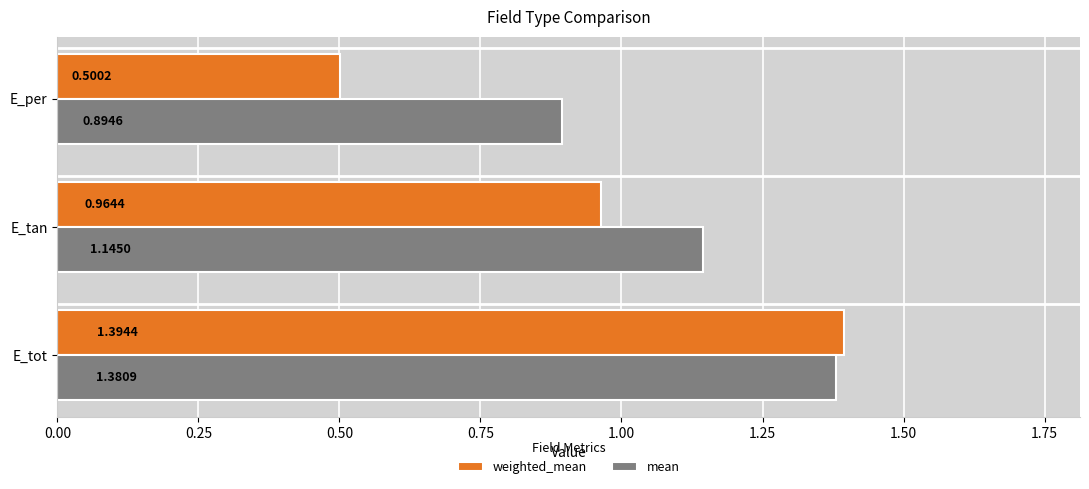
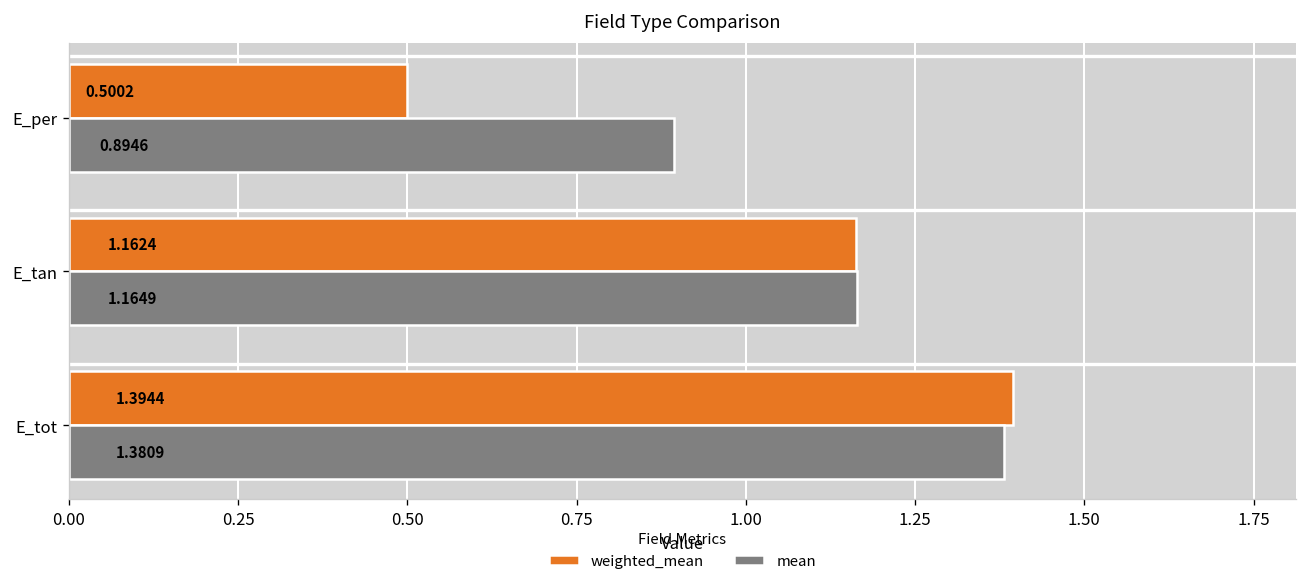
weighted_mean, E_tan: 0.9644 -> 1.1624
mean, E_tan: 1.1450 -> 1.1649
